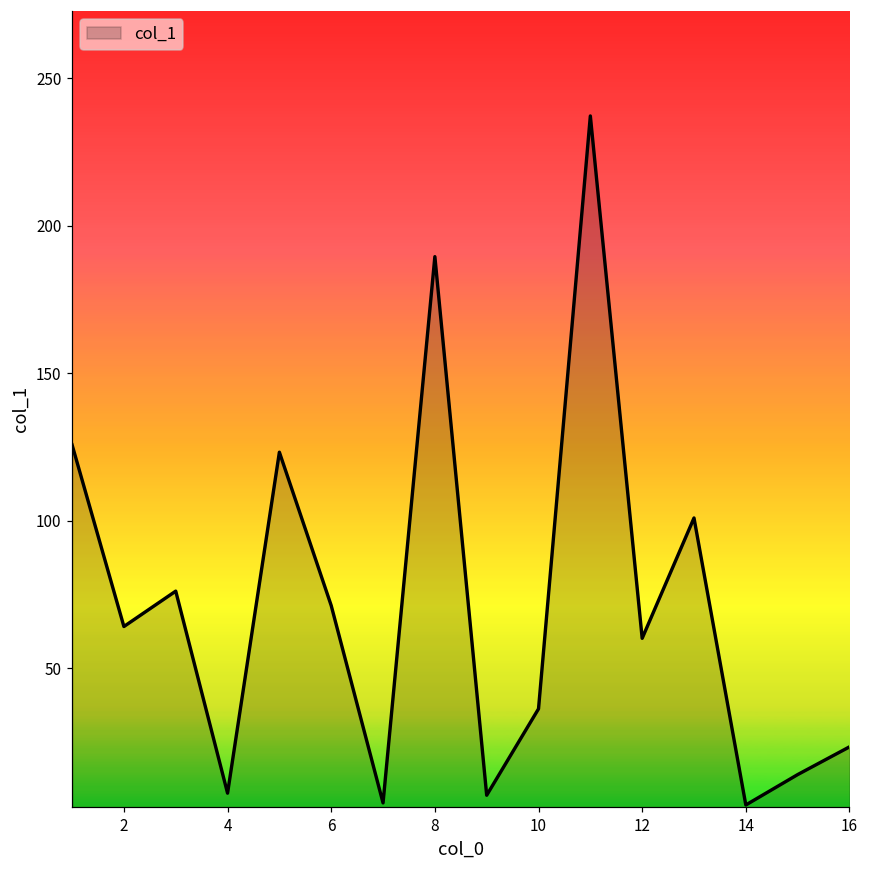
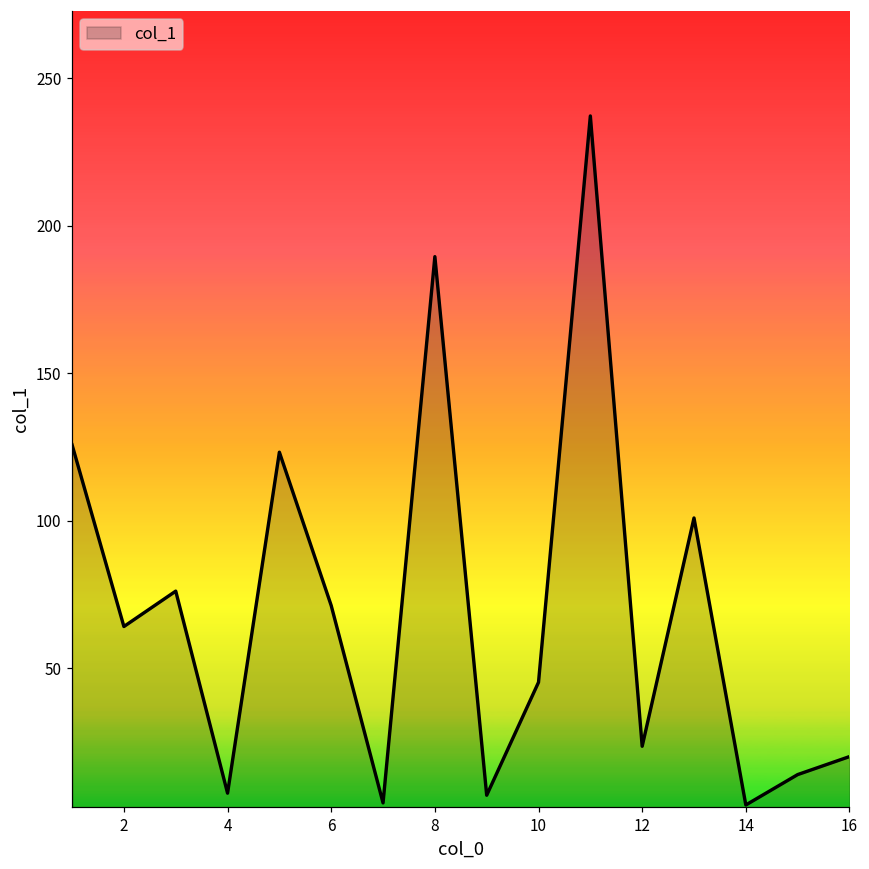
10: 36 -> 45
12: 60 -> 24
16: 23 -> 20
